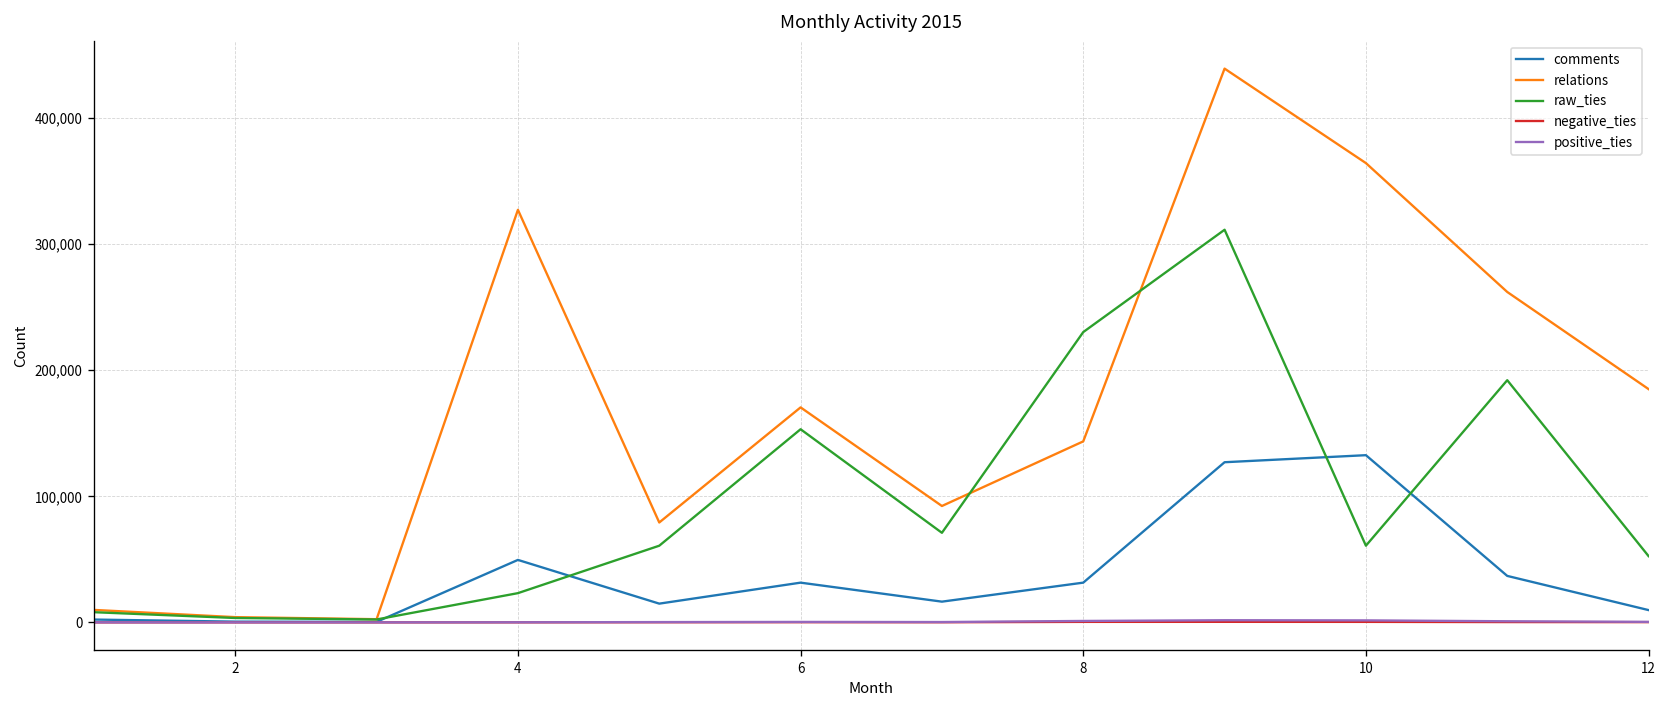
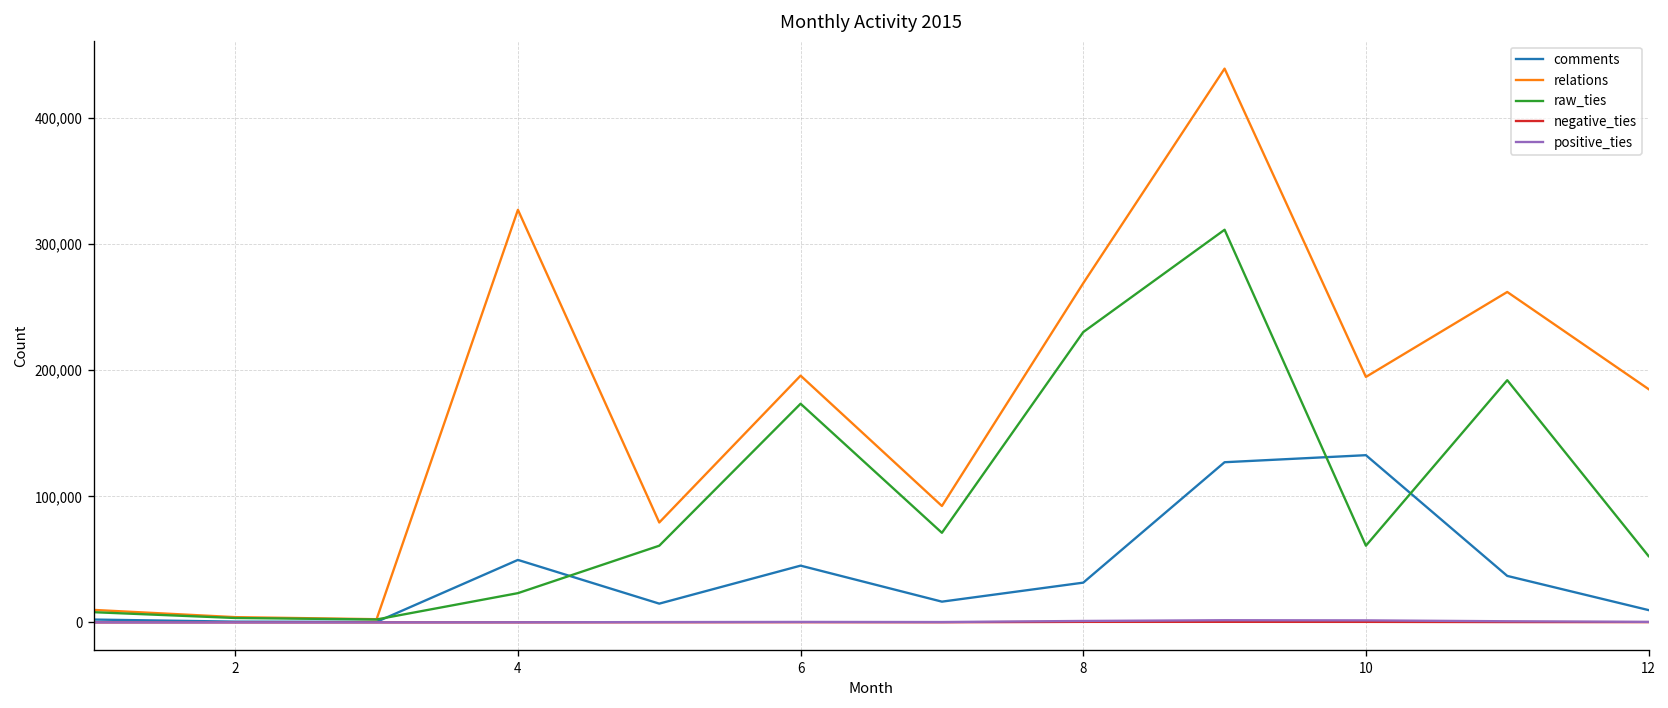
comments, 6: 32,000 -> 45,000
relations, 6: 171,000 -> 196,000
raw_ties, 6: 153,000 -> 173,000
relations, 8: 144,000 -> 269,000
relations, 10: 364,000 -> 195,000
